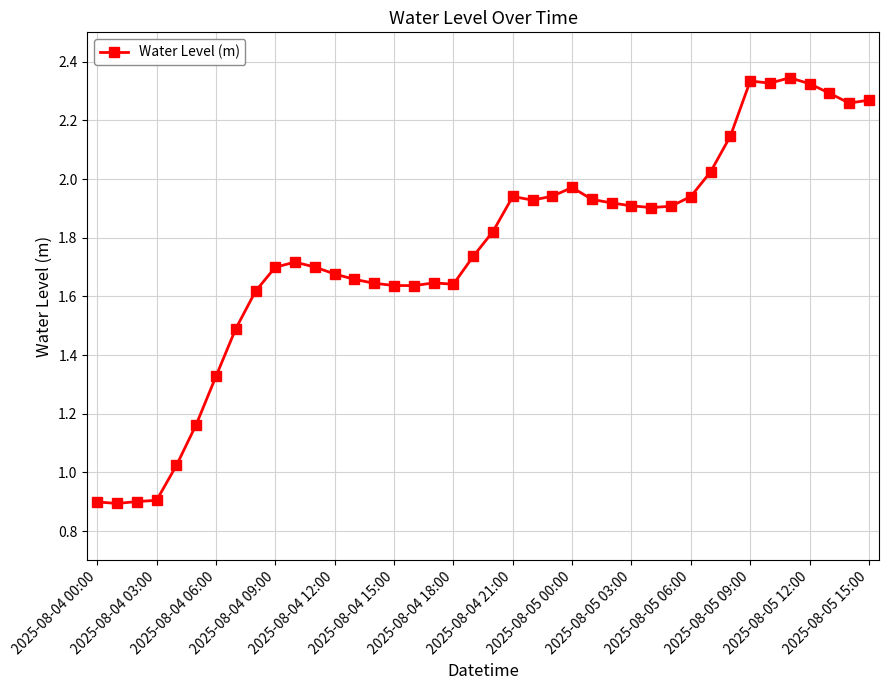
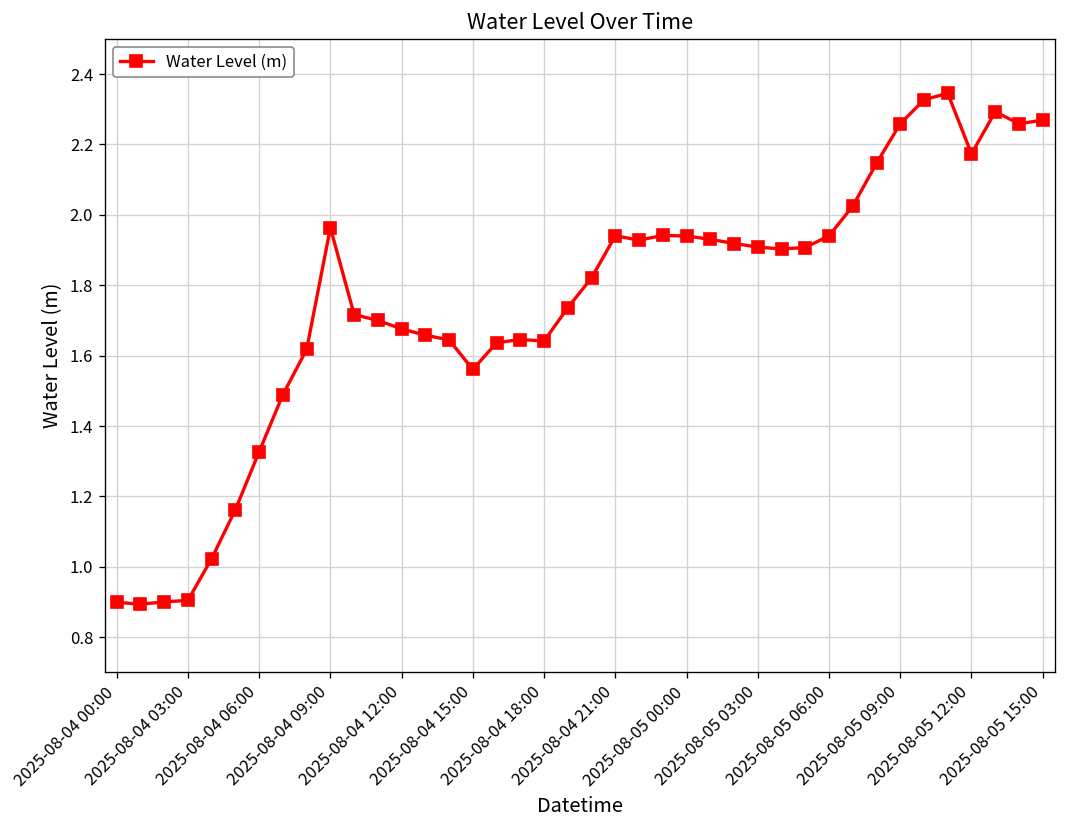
2025-08-04 09:00: 1.70 -> 1.96
2025-08-04 15:00: 1.64 -> 1.56
2025-08-05 00:00: 1.97 -> 1.94
2025-08-05 09:00: 2.33 -> 2.26
2025-08-05 12:00: 2.32 -> 2.17
